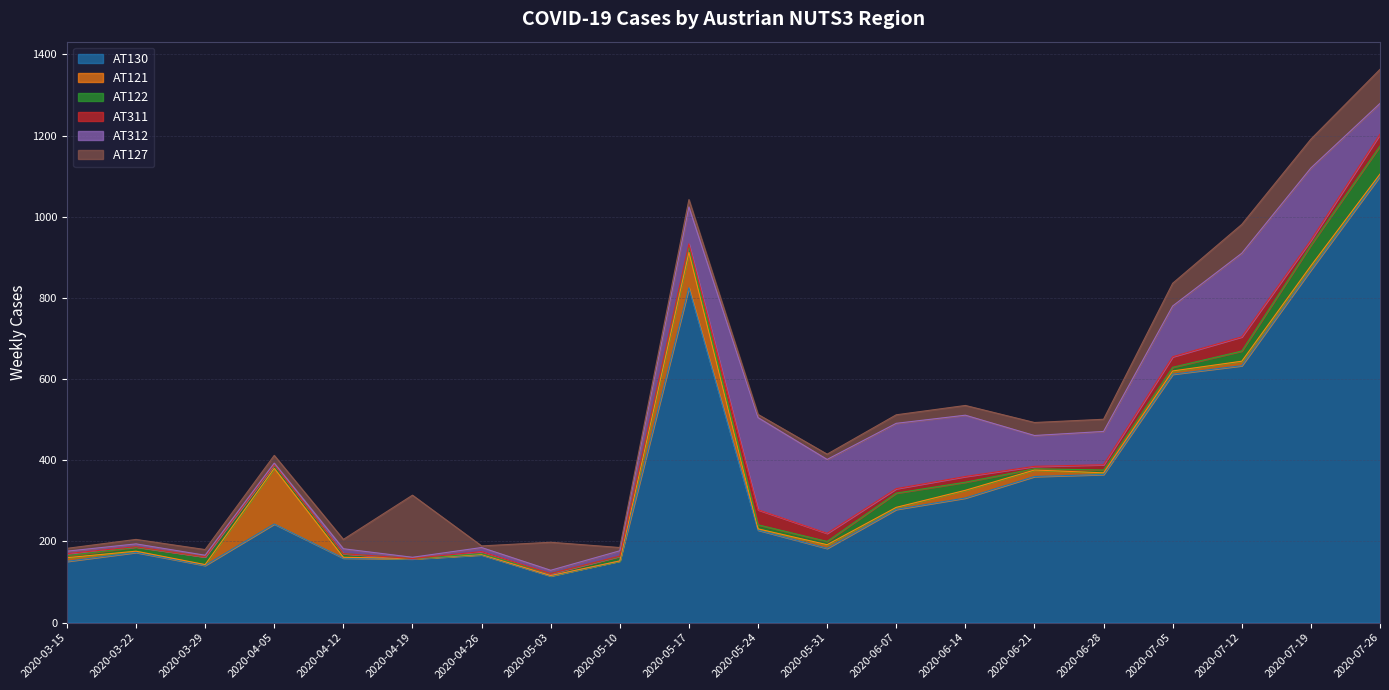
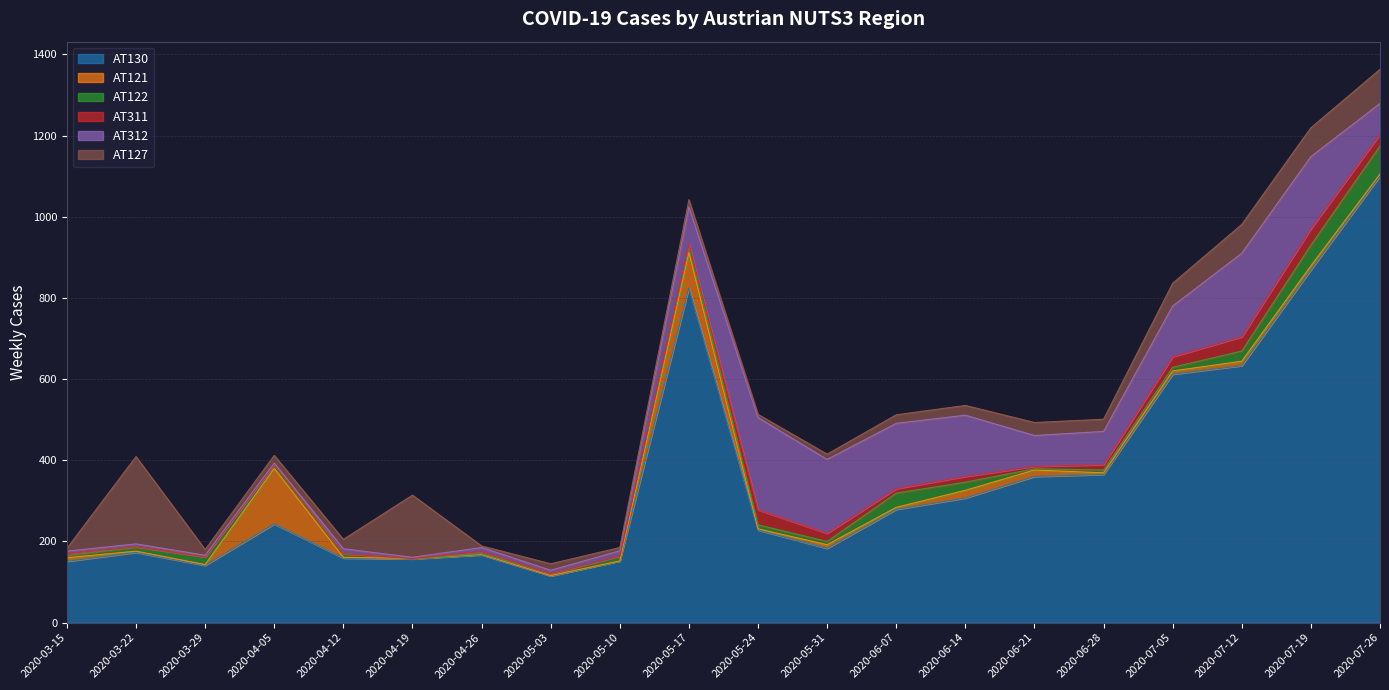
AT127, 2020-03-22: 10 -> 220
AT127, 2020-05-03: 70 -> 20
AT311, 2020-07-19: 10 -> 40
